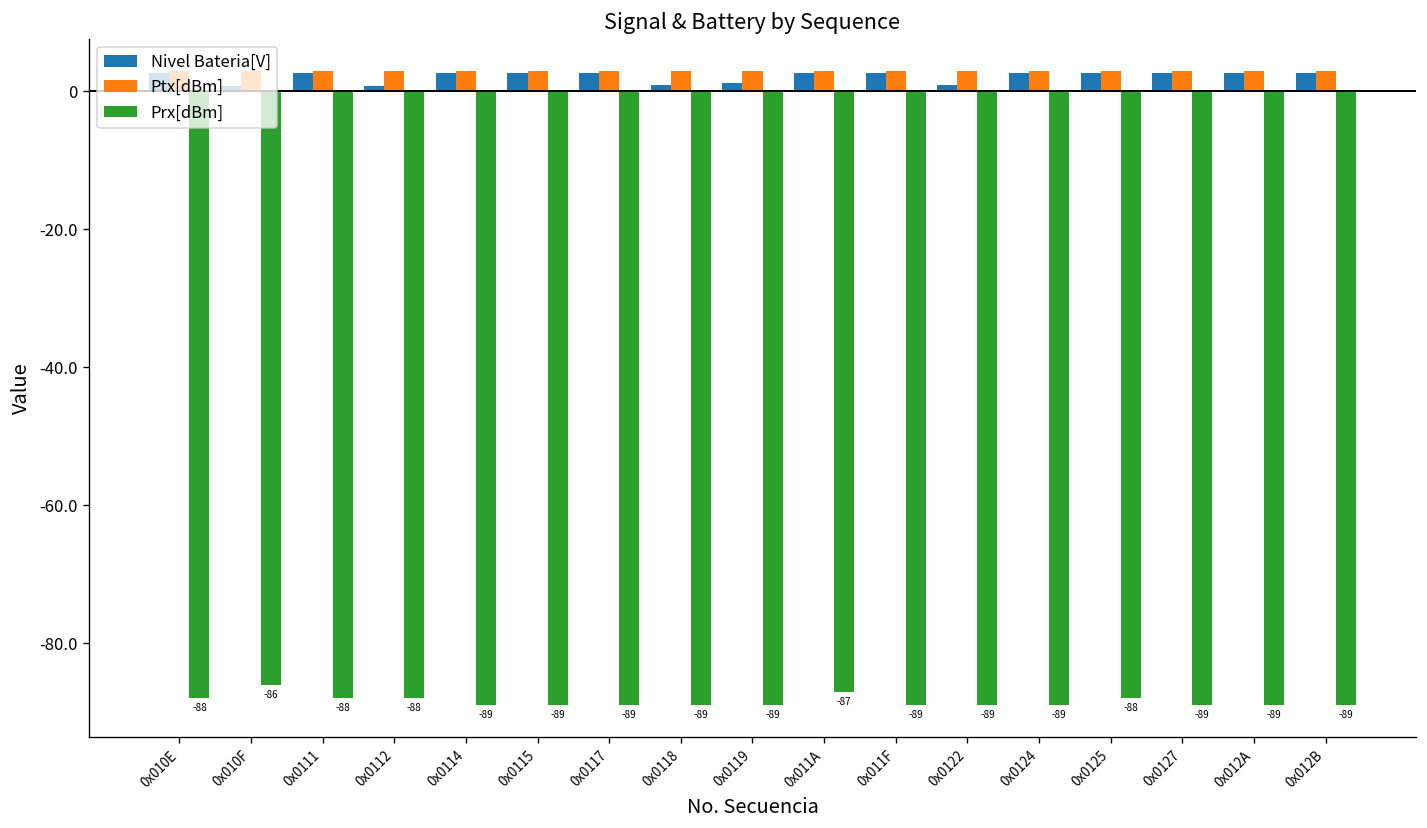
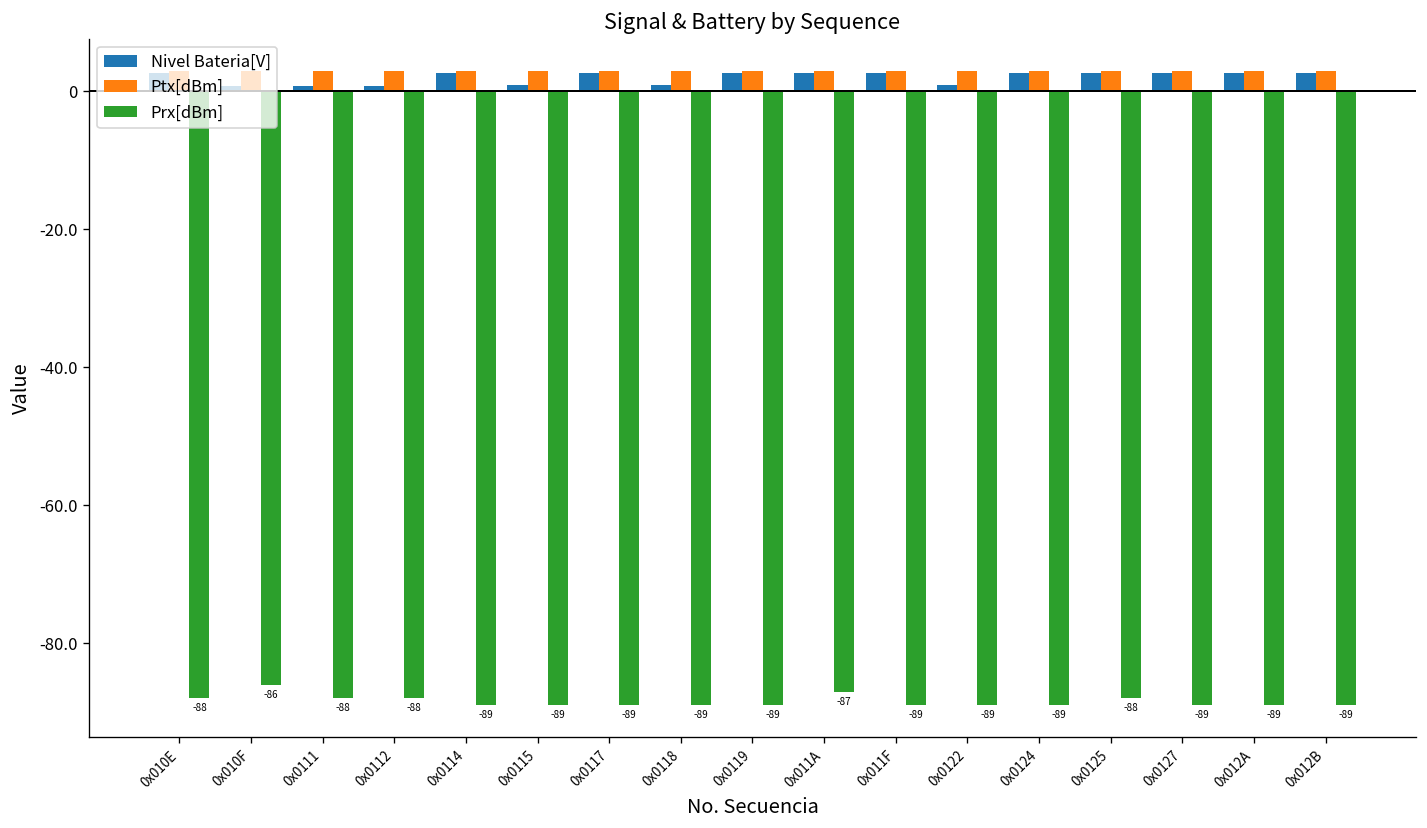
Nivel Bateria[V], 0x0111: 3 -> 1
Nivel Bateria[V], 0x0115: 3 -> 1
Nivel Bateria[V], 0x0119: 1 -> 3
